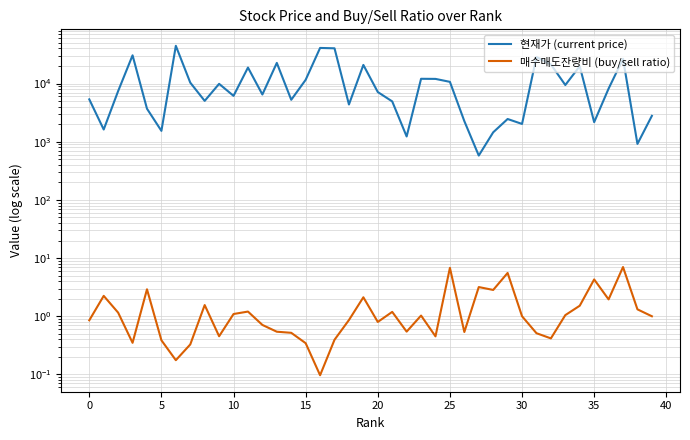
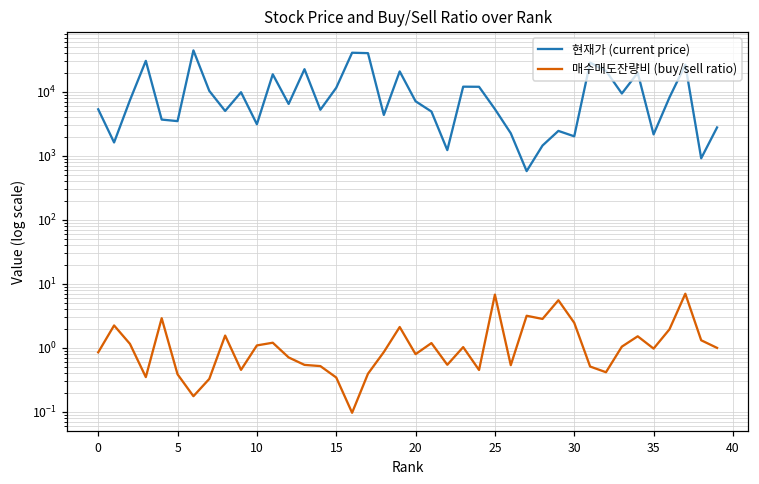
현재가 (current price), 5: 1500 -> 3000
현재가 (current price), 10: 6000 -> 3000
현재가 (current price), 25: 11000 -> 5000
매수매도잔량비 (buy/sell ratio), 30: 1.0 -> 2.5
매수매도잔량비 (buy/sell ratio), 35: 4 -> 1.0
